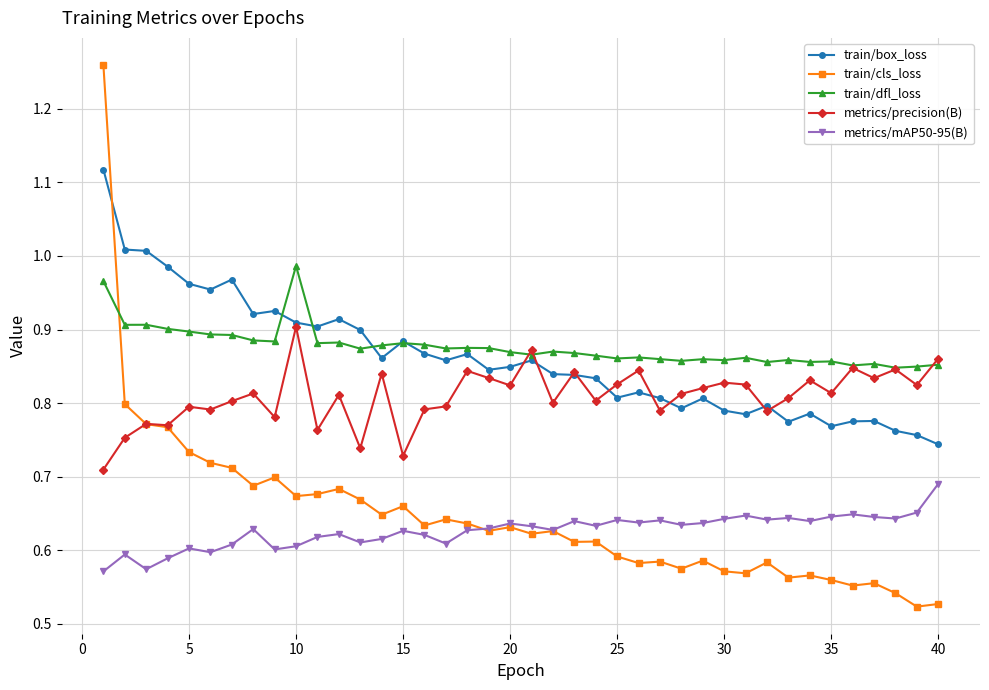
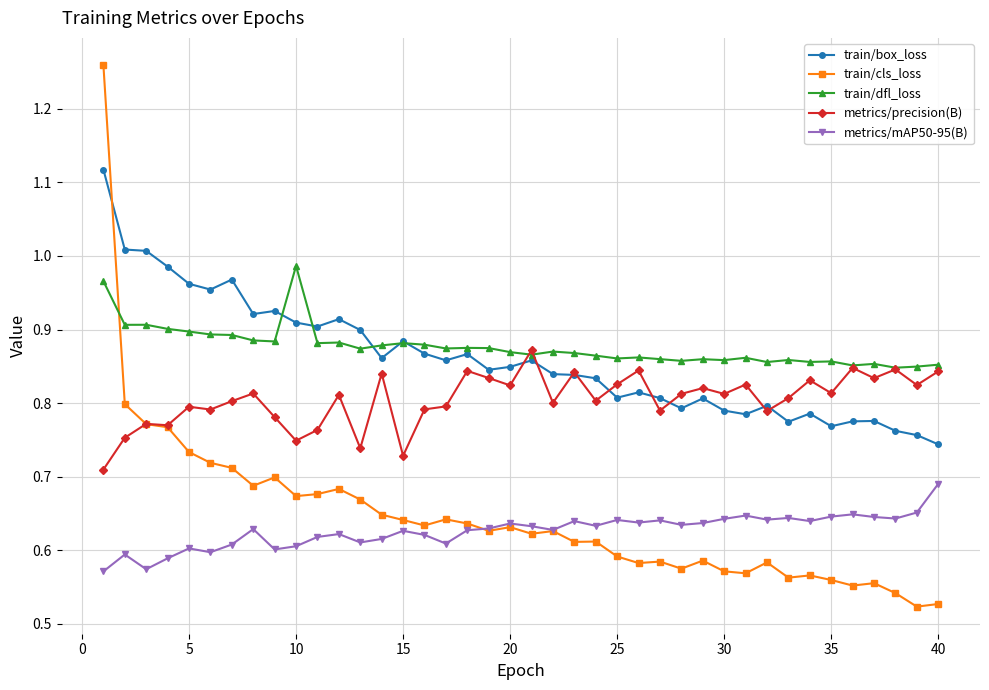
metrics/precision(B), 10: 0.90 -> 0.75
train/cls_loss, 15: 0.66 -> 0.64
metrics/precision(B), 30: 0.83 -> 0.81
metrics/precision(B), 40: 0.86 -> 0.84
